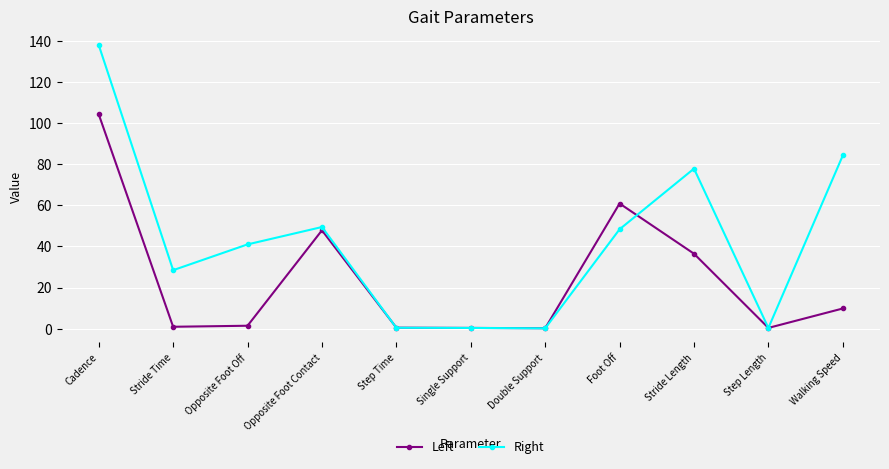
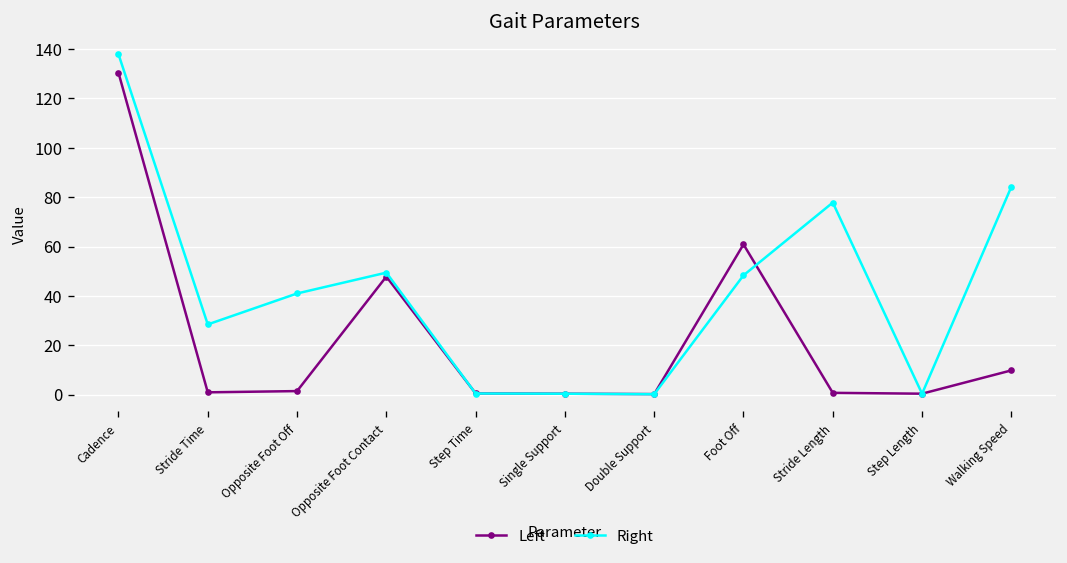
Left, Cadence: 104 -> 130
Left, Stride Length: 36 -> 1
